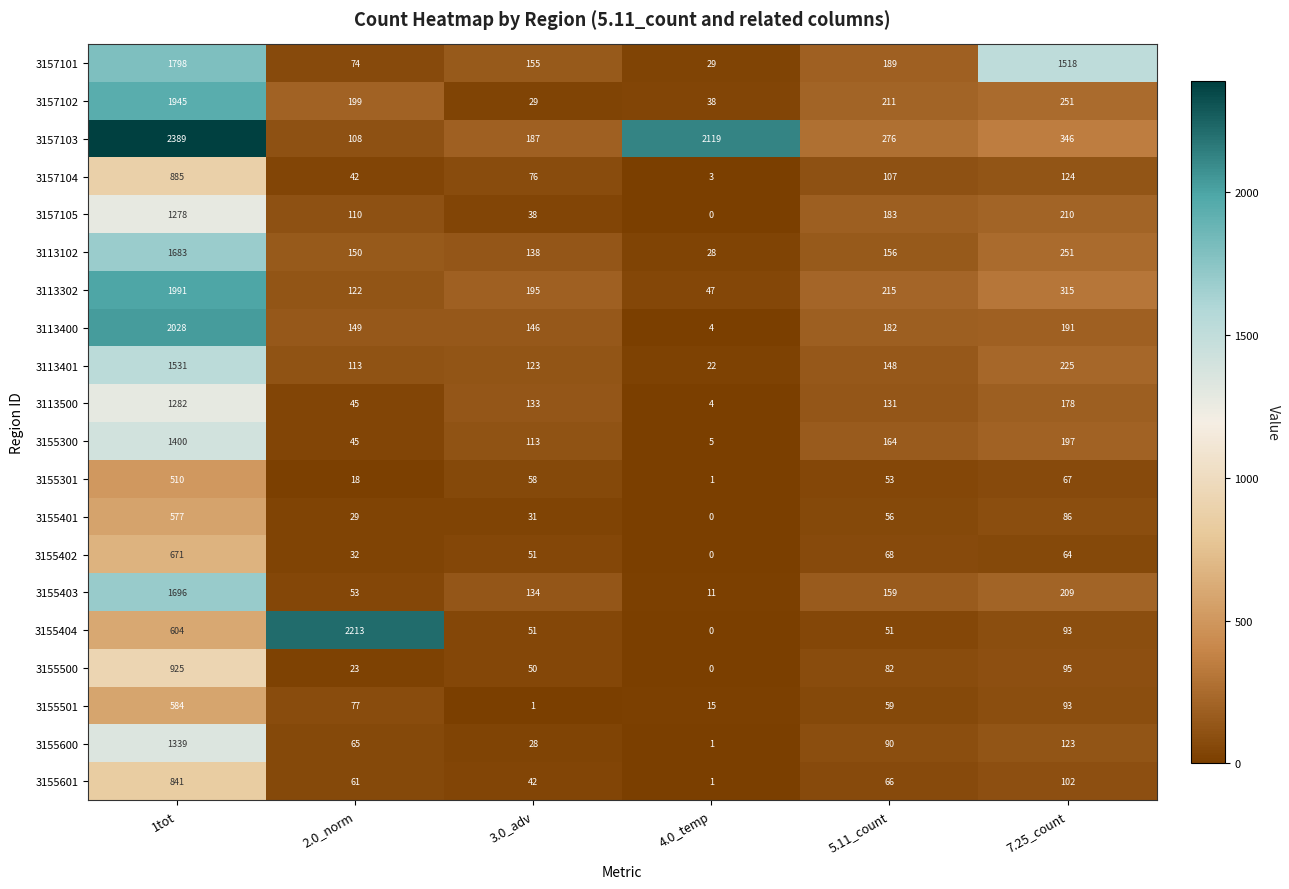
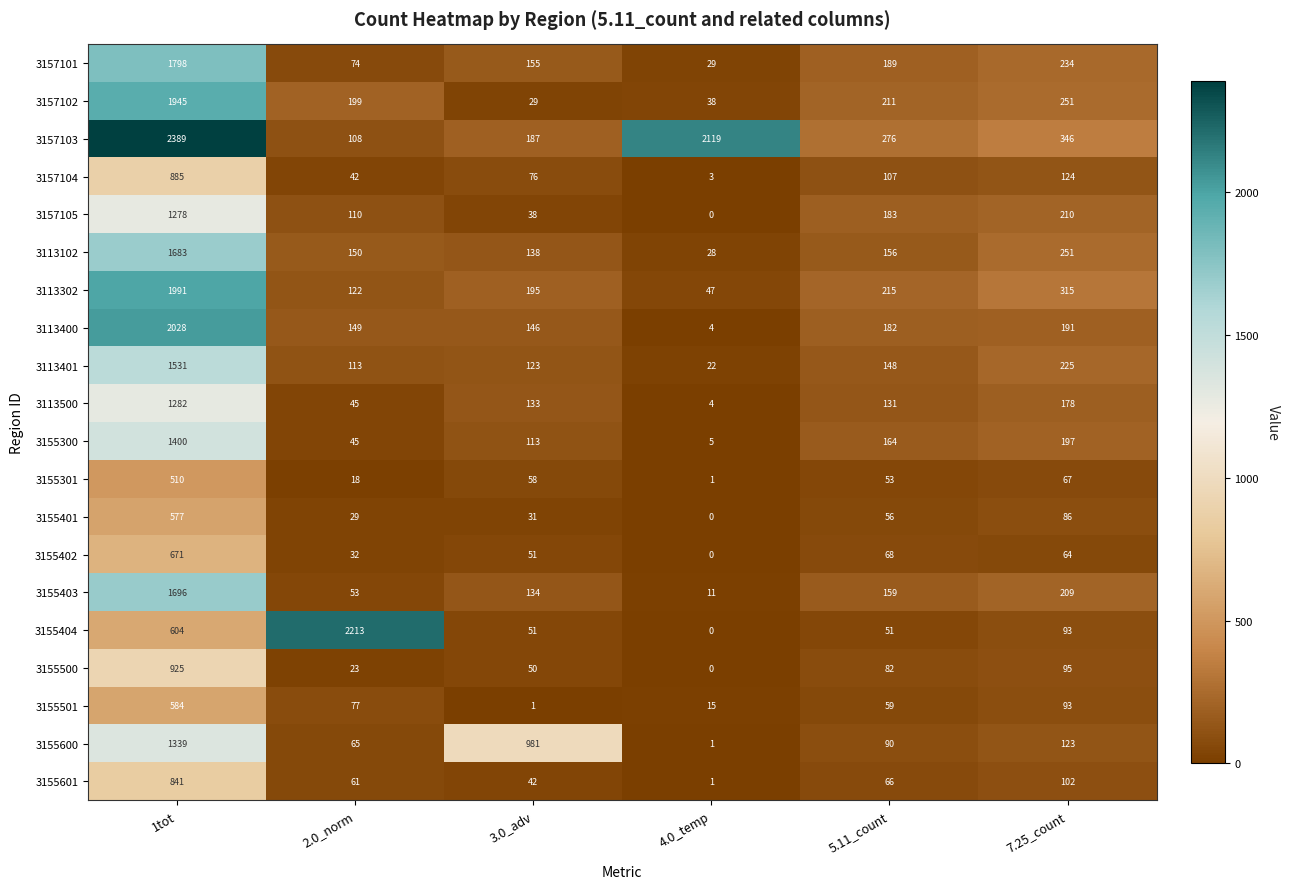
3157101, 7.25_count: 1518 -> 234
3155600, 3.0_adv: 28 -> 981
